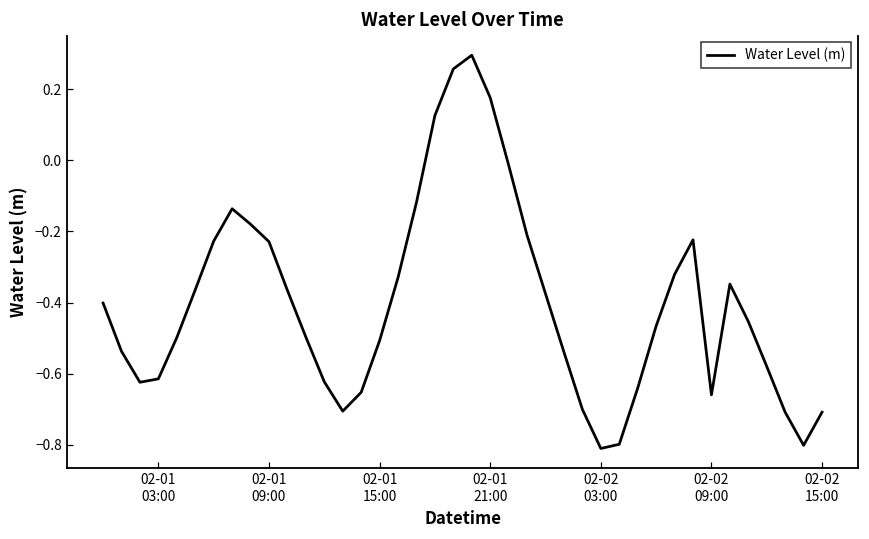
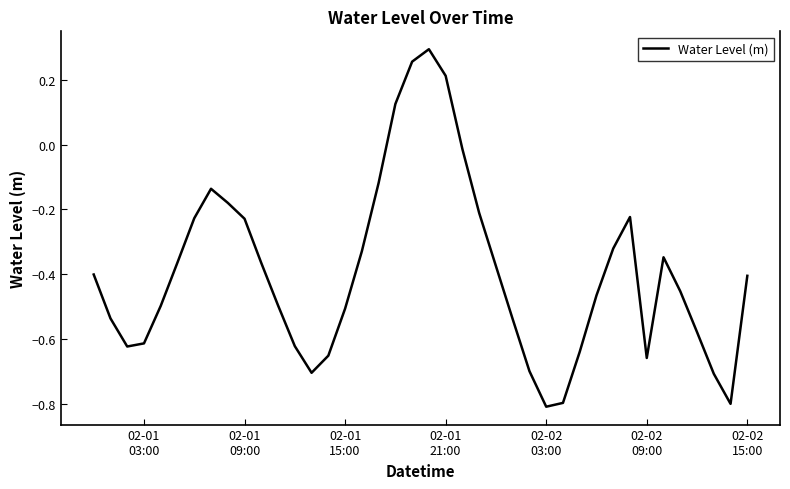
02-01 21:00: 0.18 -> 0.21
02-02 15:00: -0.71 -> -0.41
